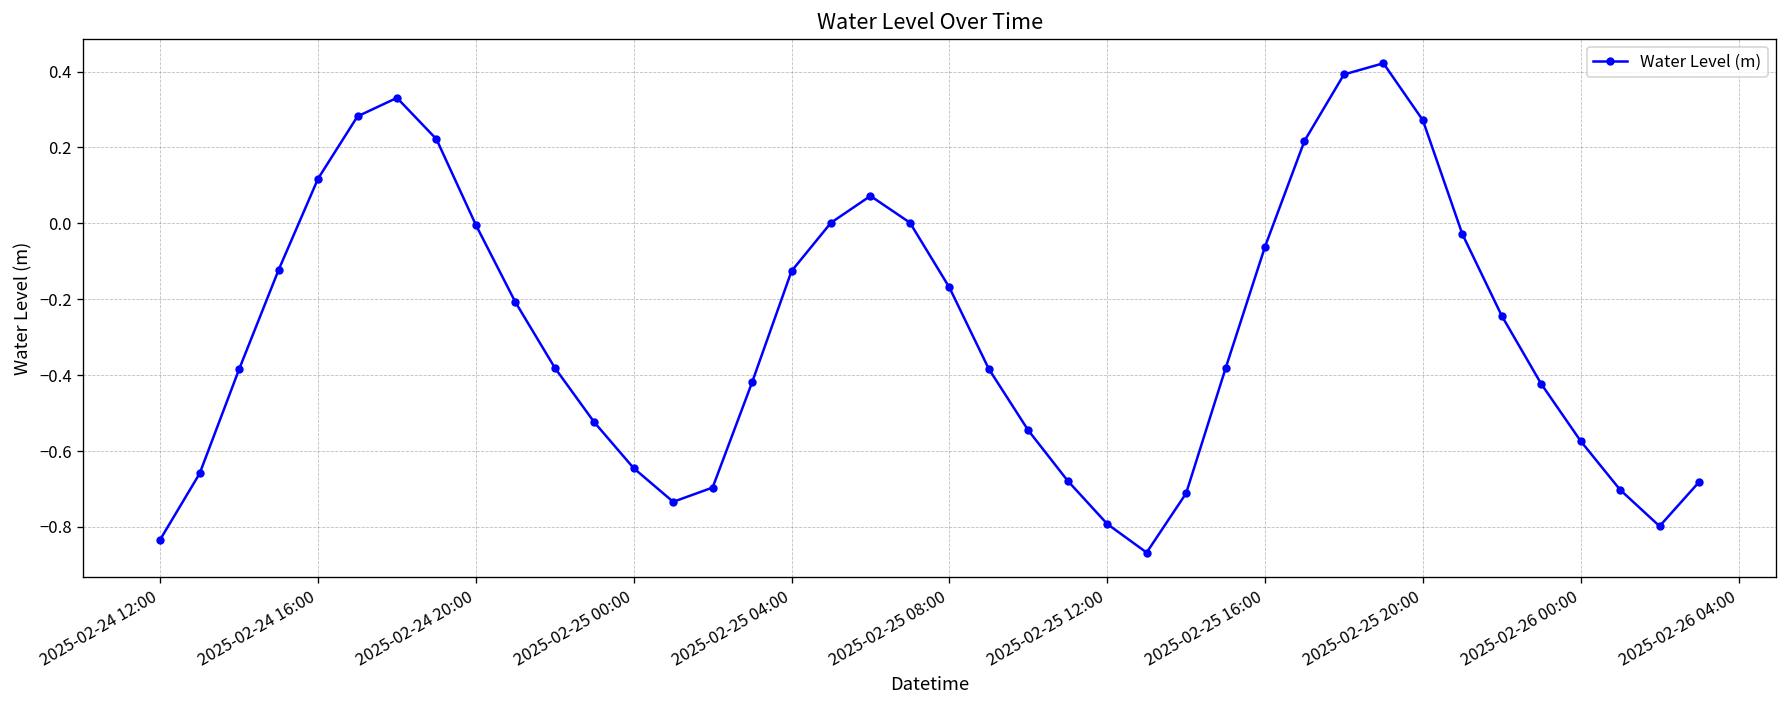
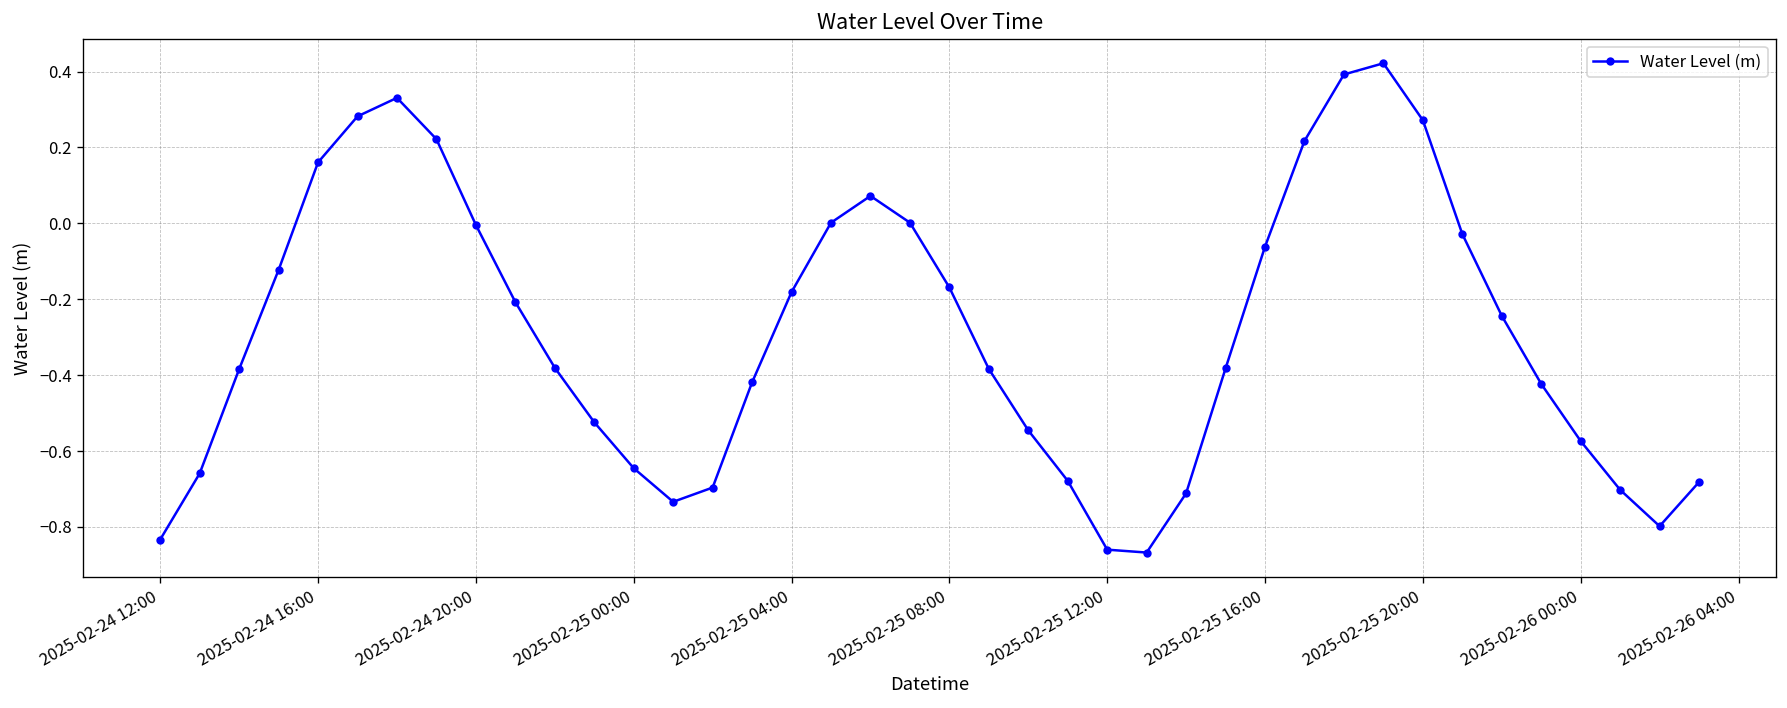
2025-02-24 16:00: 0.12 -> 0.16
2025-02-25 04:00: -0.13 -> -0.18
2025-02-25 12:00: -0.79 -> -0.86
